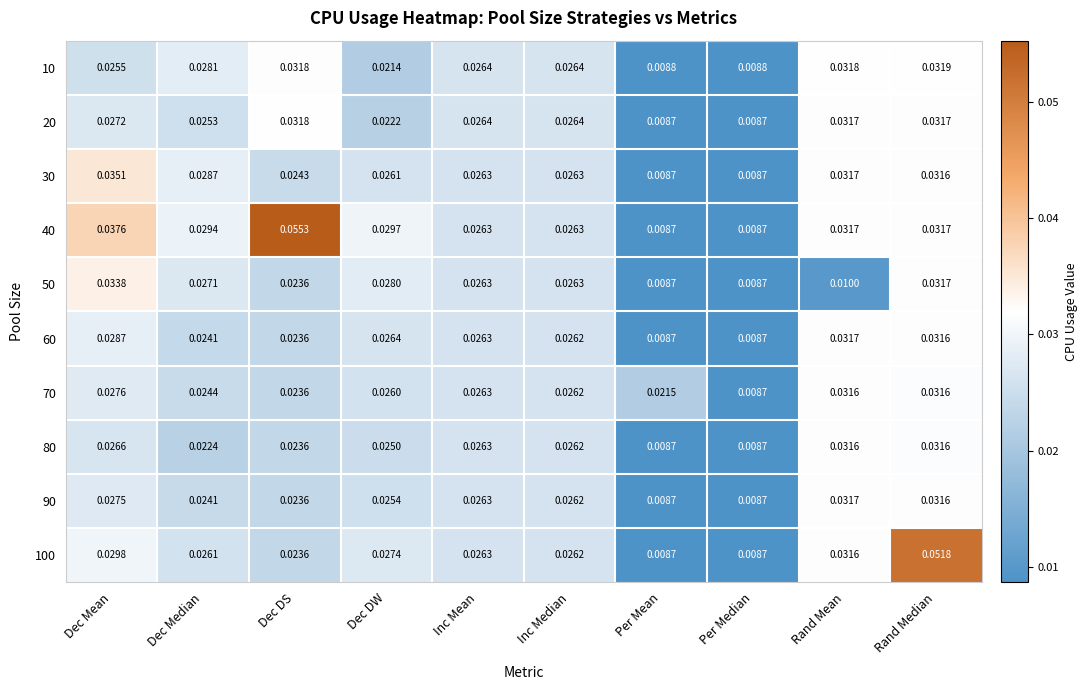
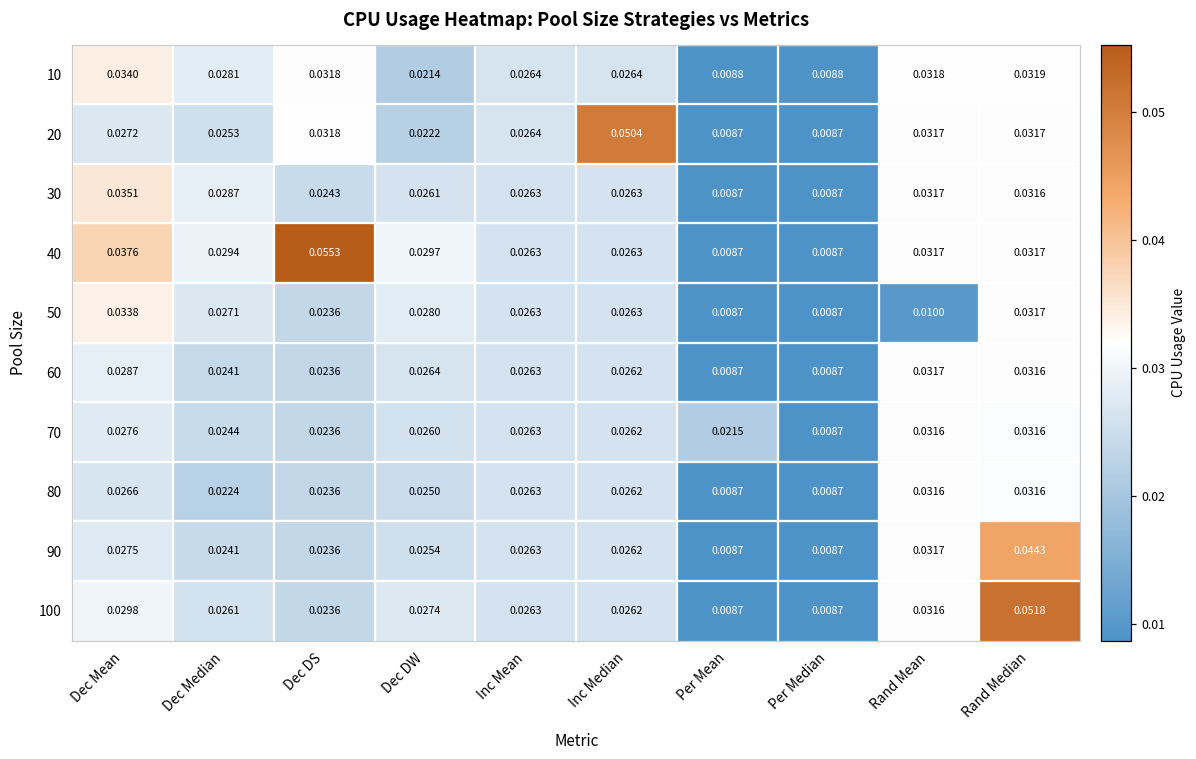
10, Dec Mean: 0.0255 -> 0.0340
20, Inc Median: 0.0264 -> 0.0504
90, Rand Median: 0.0316 -> 0.0443
